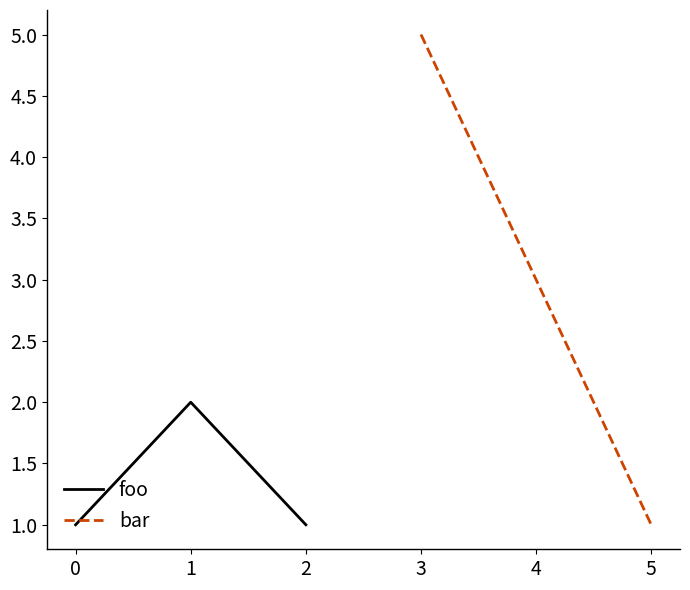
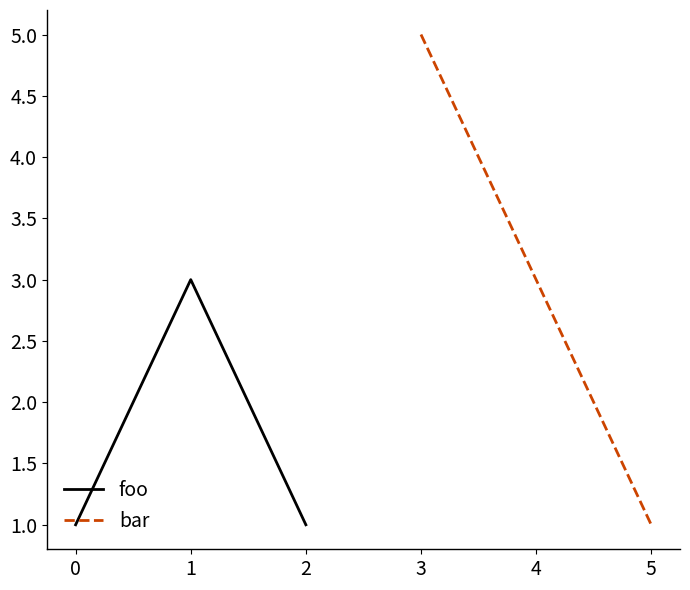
foo, 1: 2 -> 3
